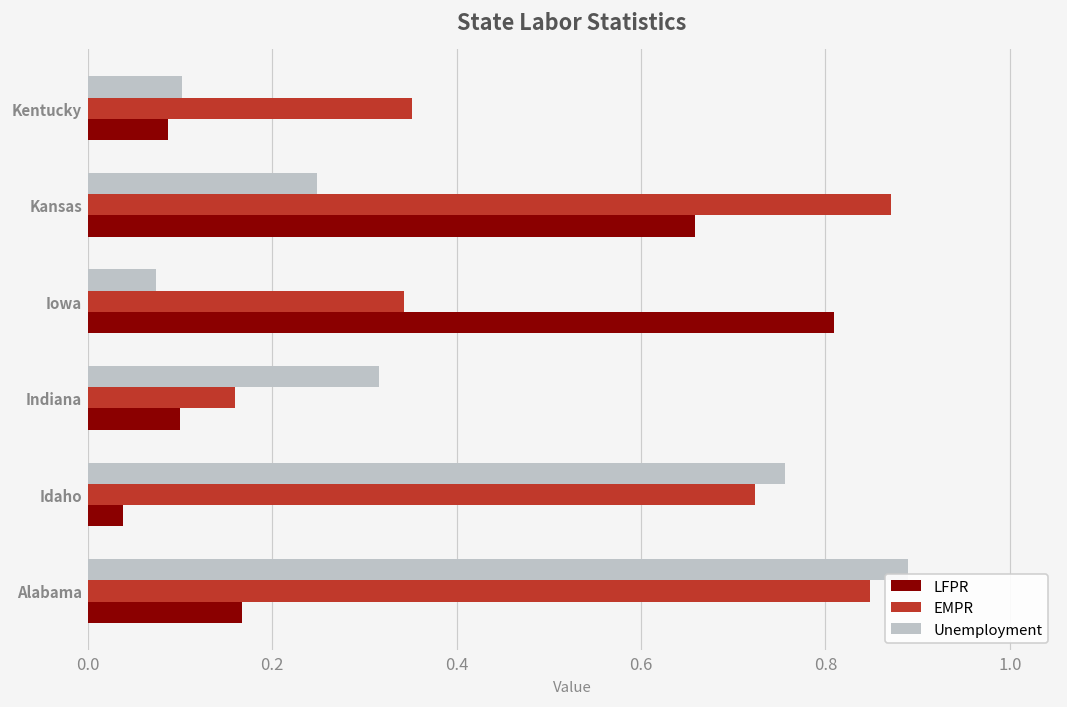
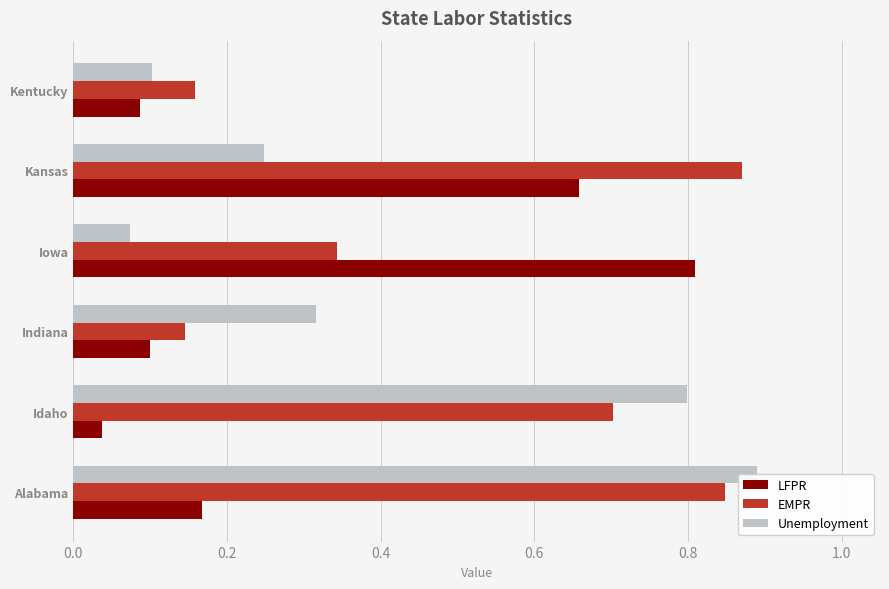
EMPR, Kentucky: 0.35 -> 0.16
EMPR, Indiana: 0.16 -> 0.15
Unemployment, Idaho: 0.76 -> 0.80
EMPR, Idaho: 0.72 -> 0.70
